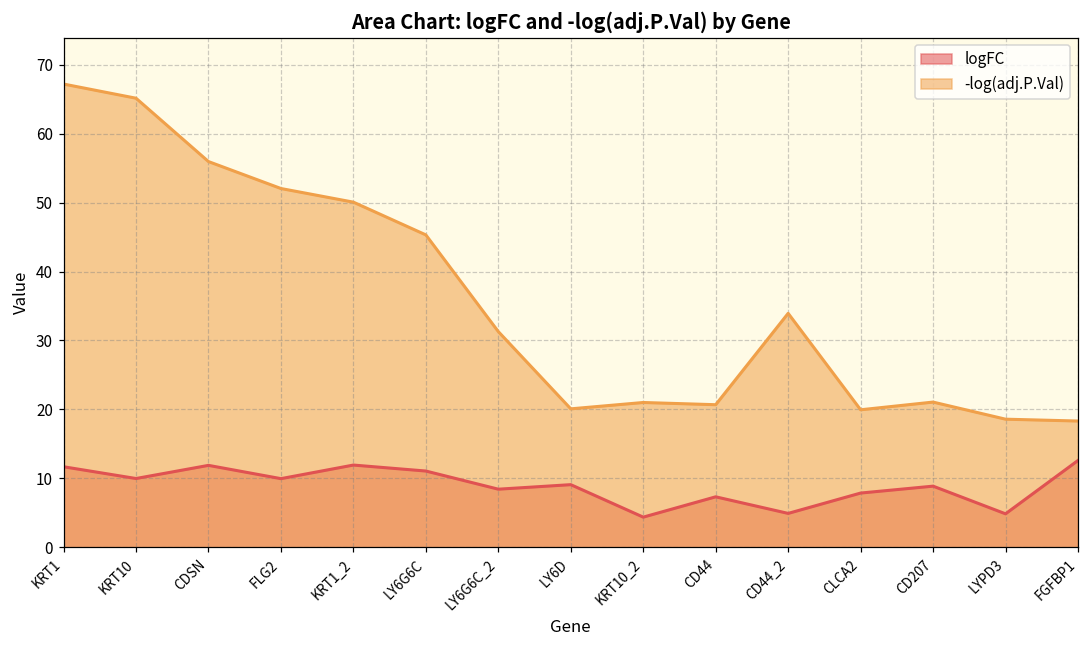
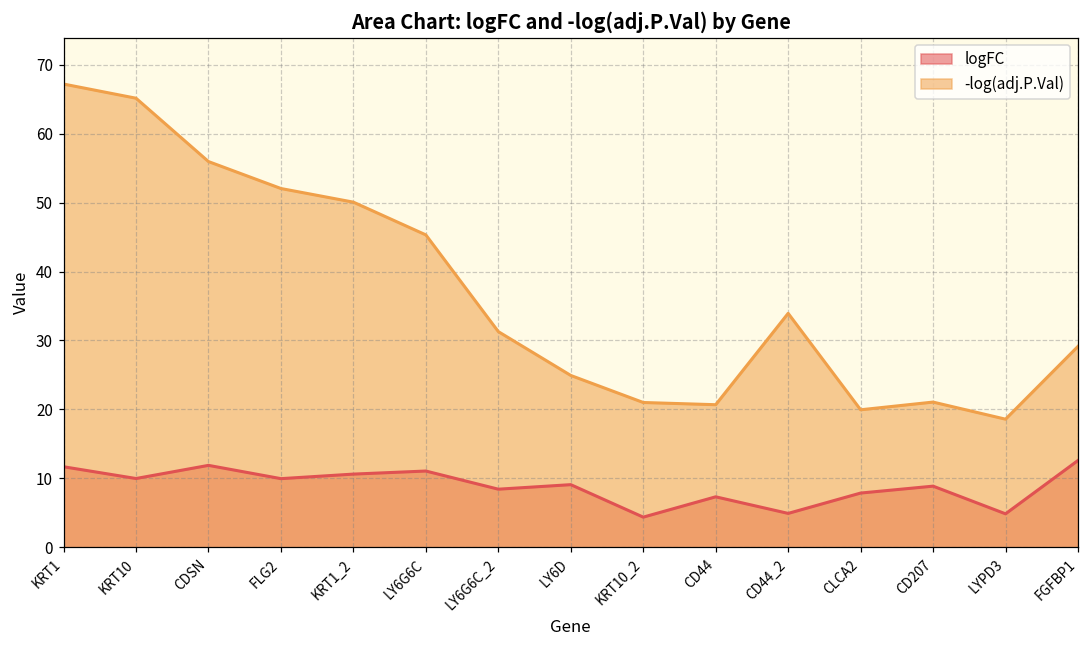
logFC, KRT1_2: 12 -> 11
-log(adj.P.Val), LY6D: 20 -> 25
-log(adj.P.Val), FGFBP1: 18 -> 29
